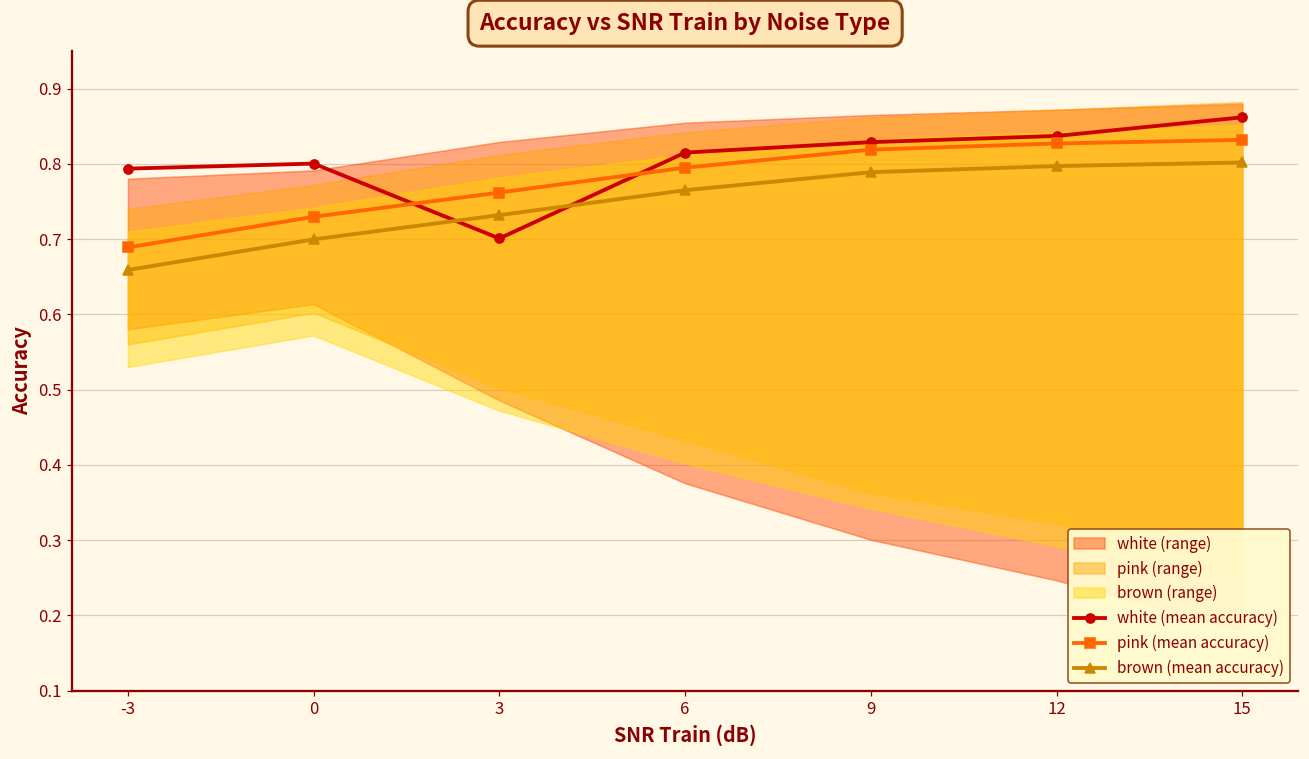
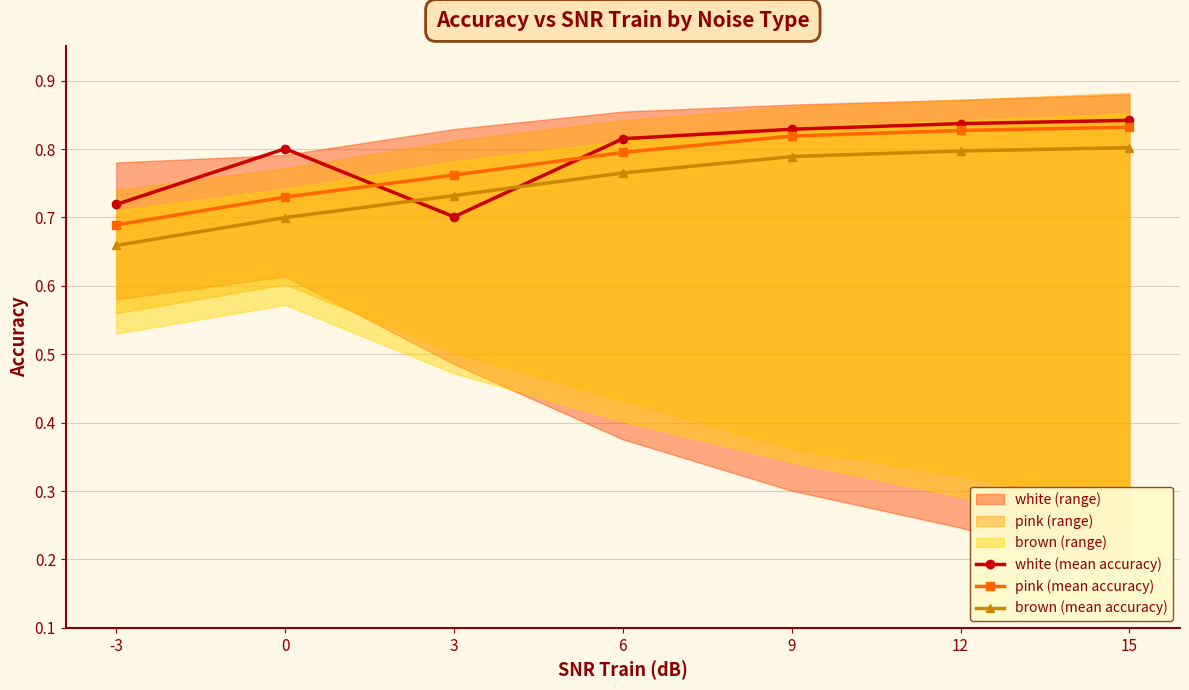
white (mean accuracy), -3: 0.79 -> 0.72
white (mean accuracy), 15: 0.86 -> 0.84
